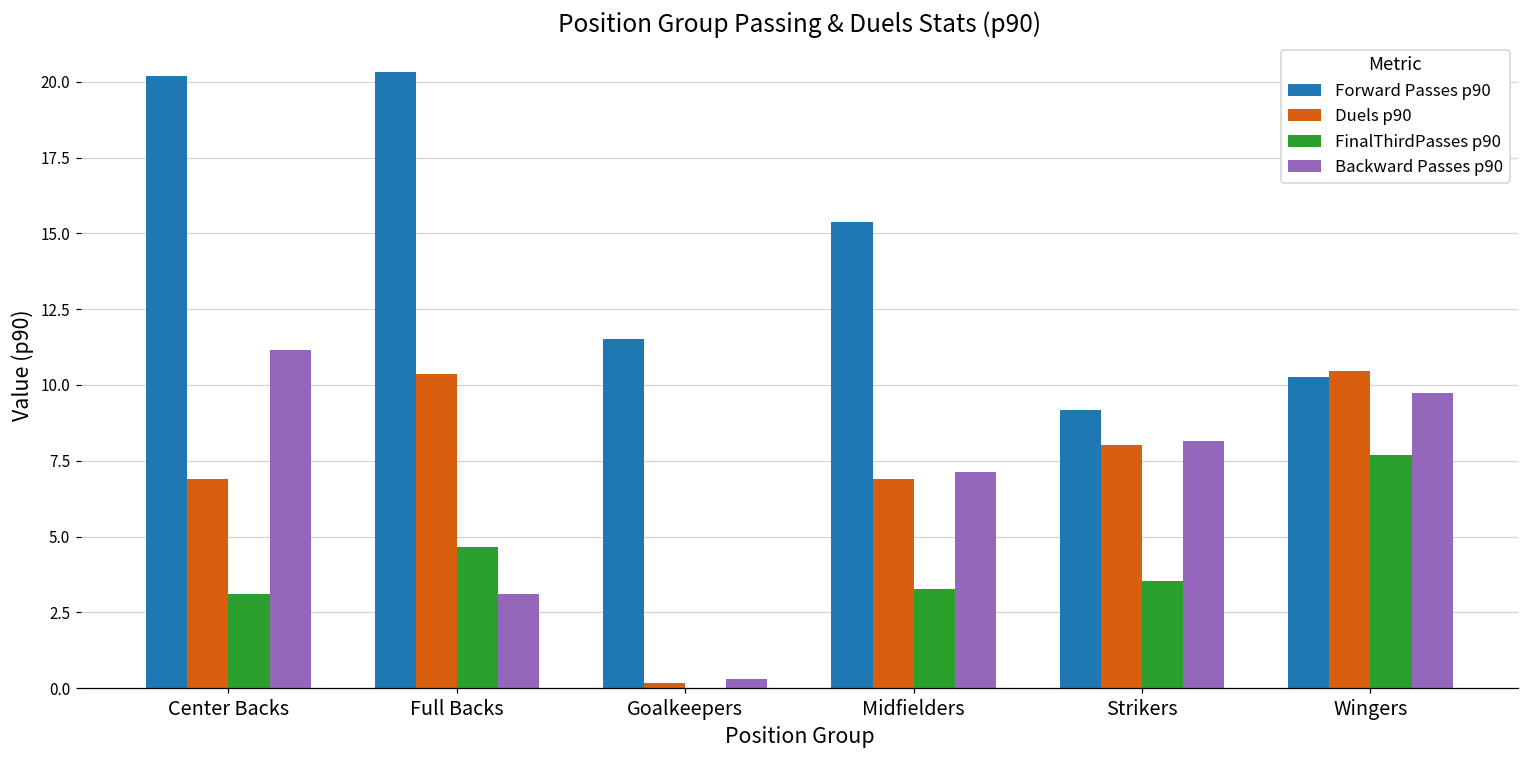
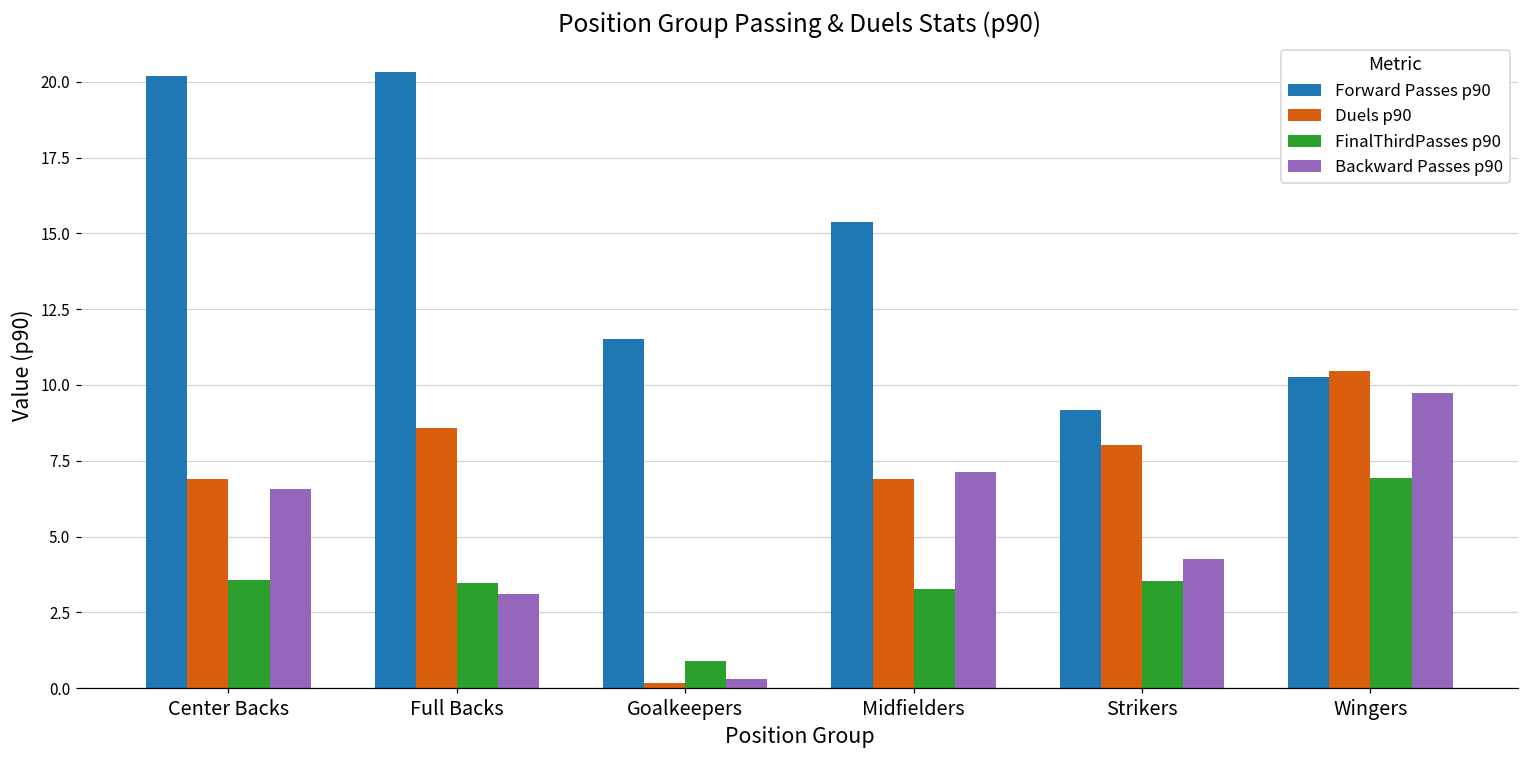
FinalThirdPasses p90, Center Backs: 3.1 -> 3.6
Backward Passes p90, Center Backs: 11.2 -> 6.6
Duels p90, Full Backs: 10.4 -> 8.6
FinalThirdPasses p90, Full Backs: 4.7 -> 3.5
FinalThirdPasses p90, Goalkeepers: 0.0 -> 0.9
Backward Passes p90, Strikers: 8.2 -> 4.3
FinalThirdPasses p90, Wingers: 7.7 -> 6.9
